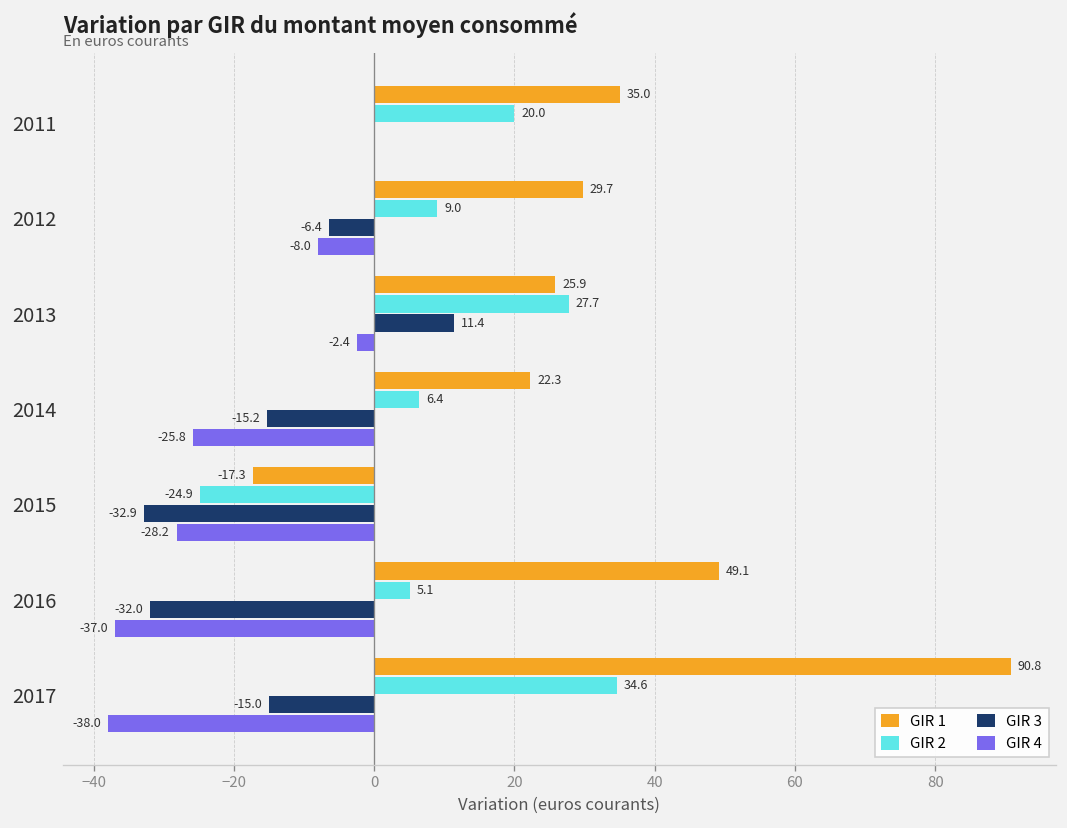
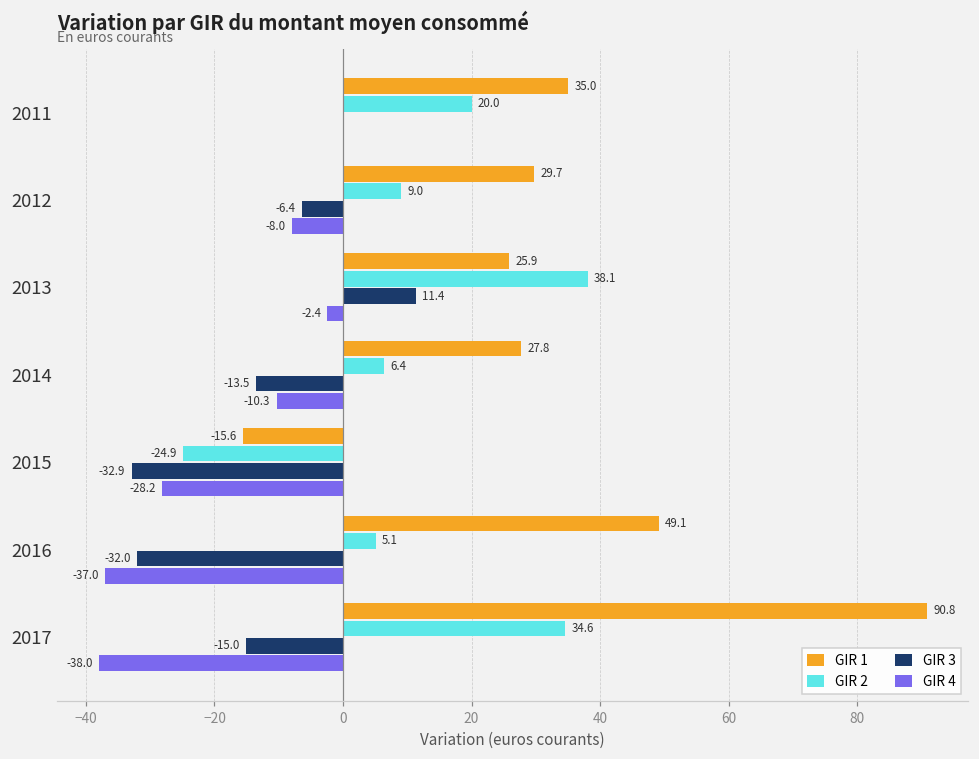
GIR 2, 2013: 27.7 -> 38.1
GIR 1, 2014: 22.3 -> 27.8
GIR 3, 2014: -15.2 -> -13.5
GIR 4, 2014: -25.8 -> -10.3
GIR 1, 2015: -17.3 -> -15.6
